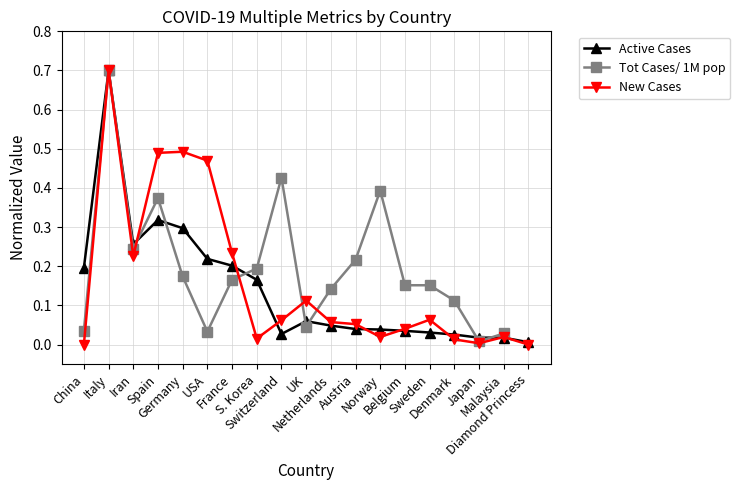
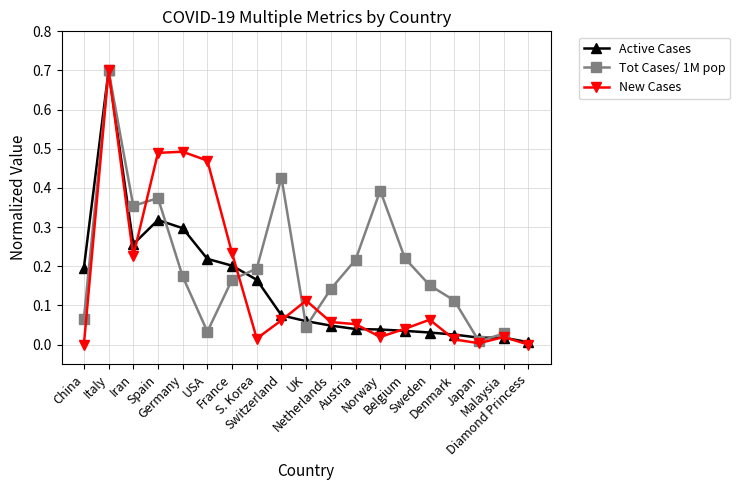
Tot Cases/ 1M pop, China: 0.04 -> 0.07
Tot Cases/ 1M pop, Iran: 0.25 -> 0.35
Active Cases, Switzerland: 0.03 -> 0.07
Tot Cases/ 1M pop, Belgium: 0.15 -> 0.22
